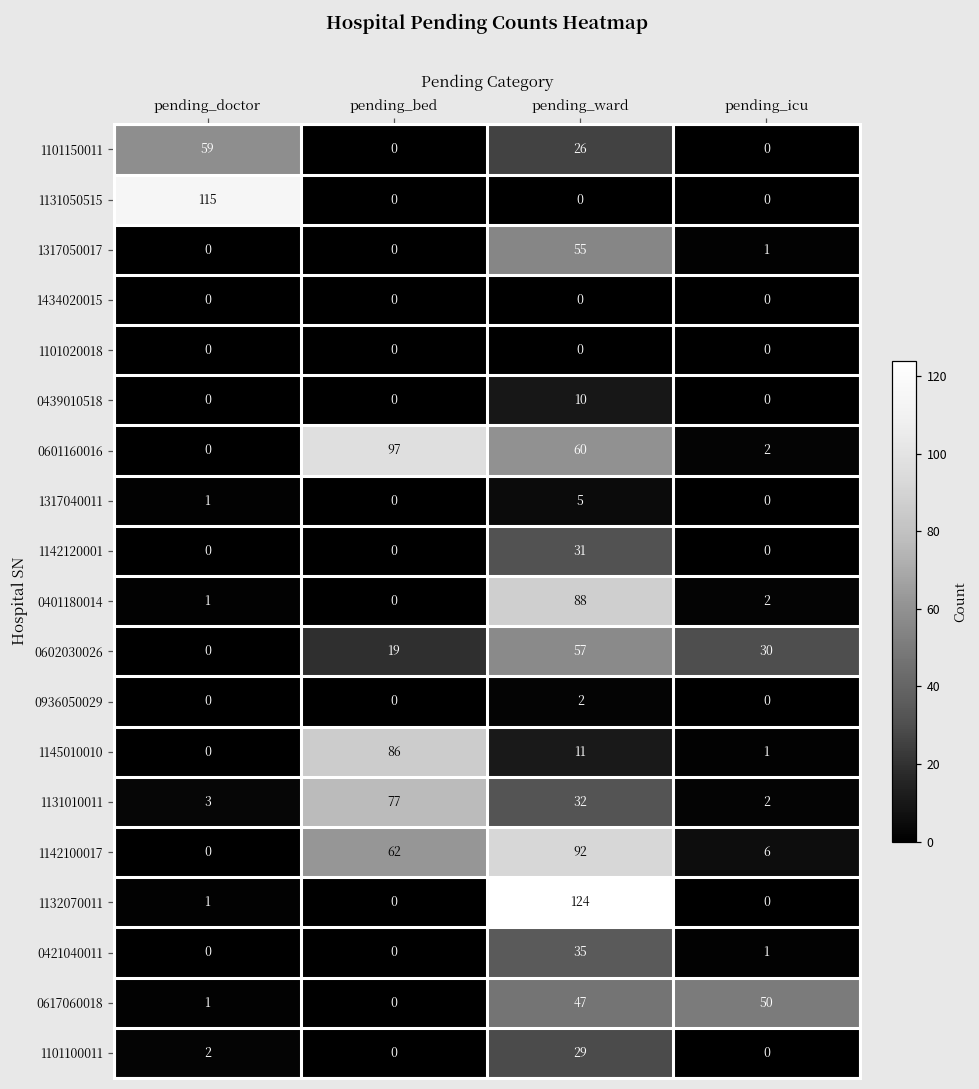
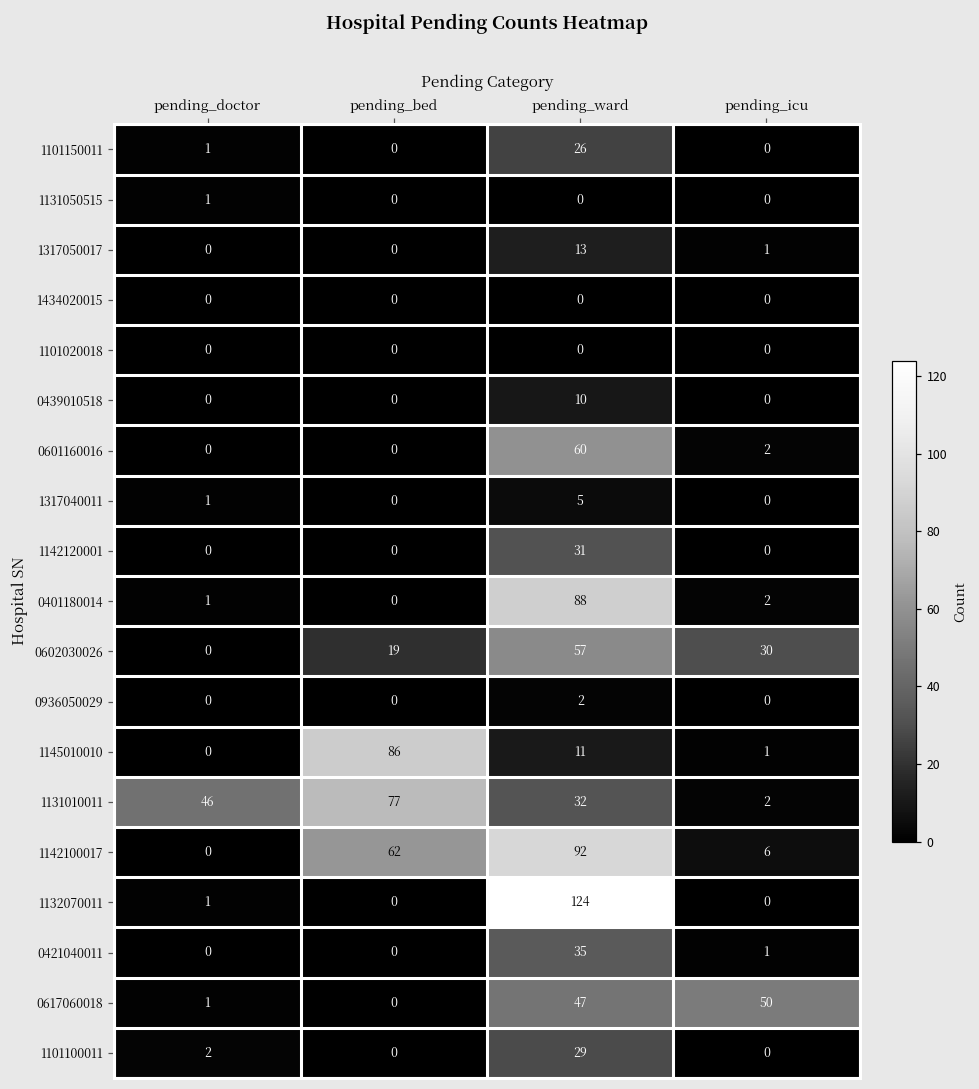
1101150011, pending_doctor: 59 -> 1
1131050515, pending_doctor: 115 -> 1
1317050017, pending_ward: 55 -> 13
0601160016, pending_bed: 97 -> 0
1131010011, pending_doctor: 3 -> 46
